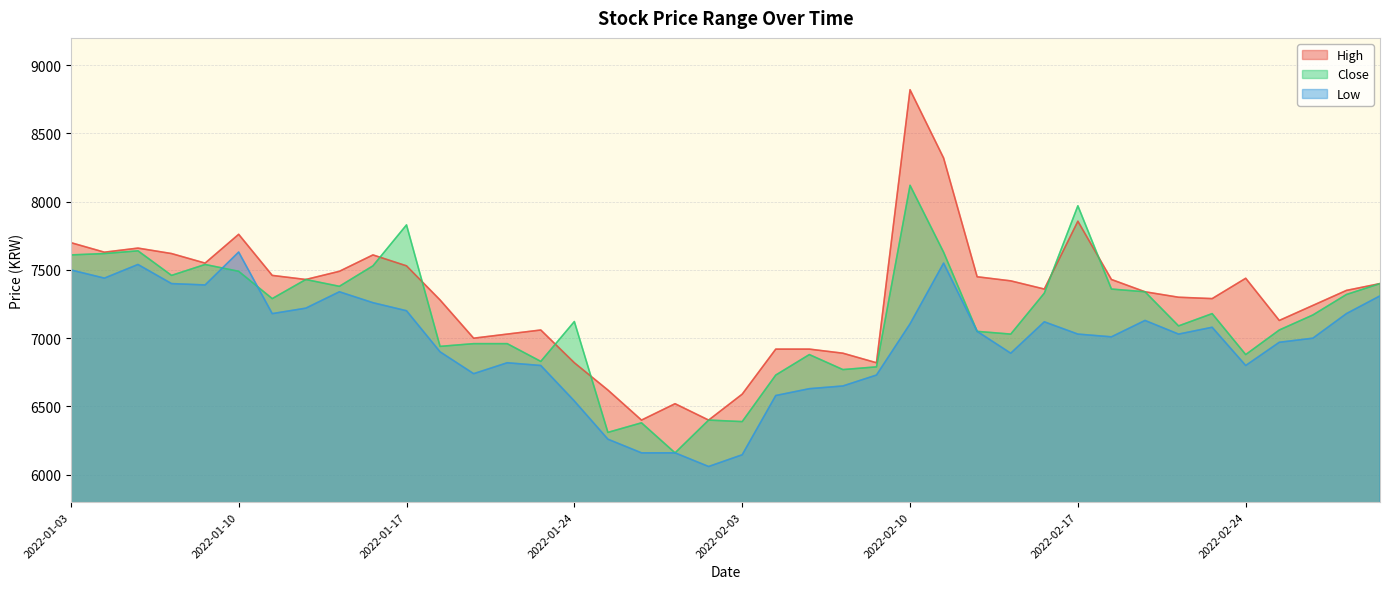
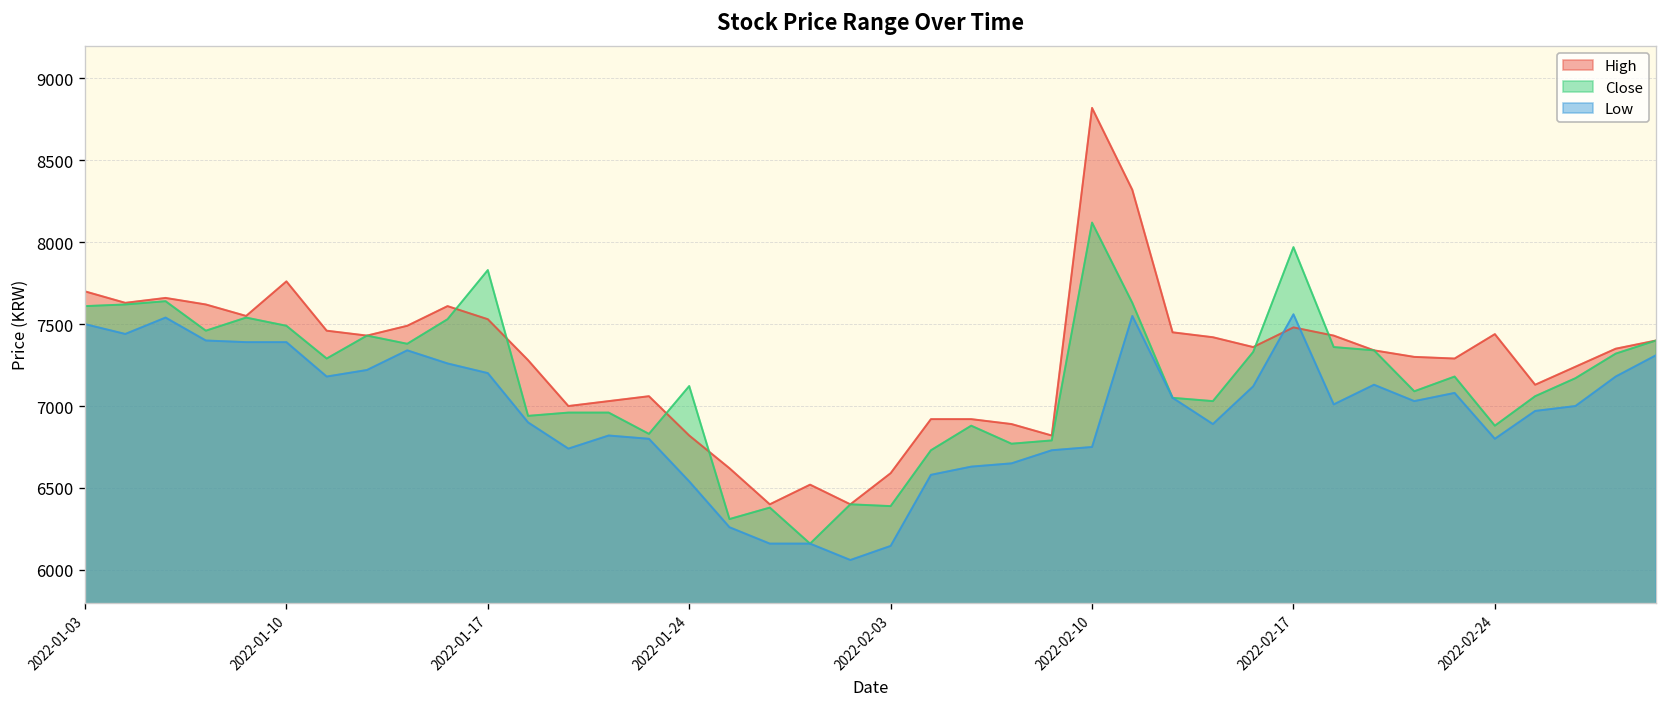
Low, 2022-01-10: 7630 -> 7390
Low, 2022-02-10: 7110 -> 6750
High, 2022-02-17: 7860 -> 7480
Low, 2022-02-17: 7030 -> 7560
